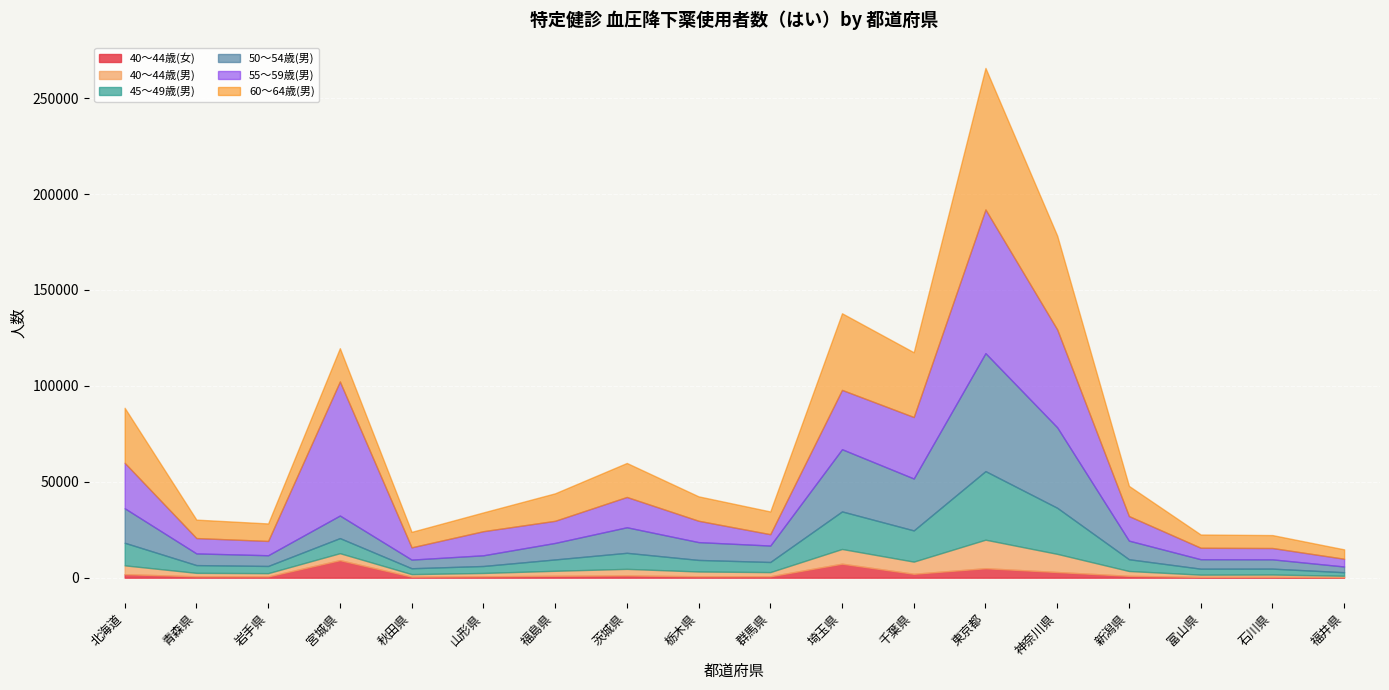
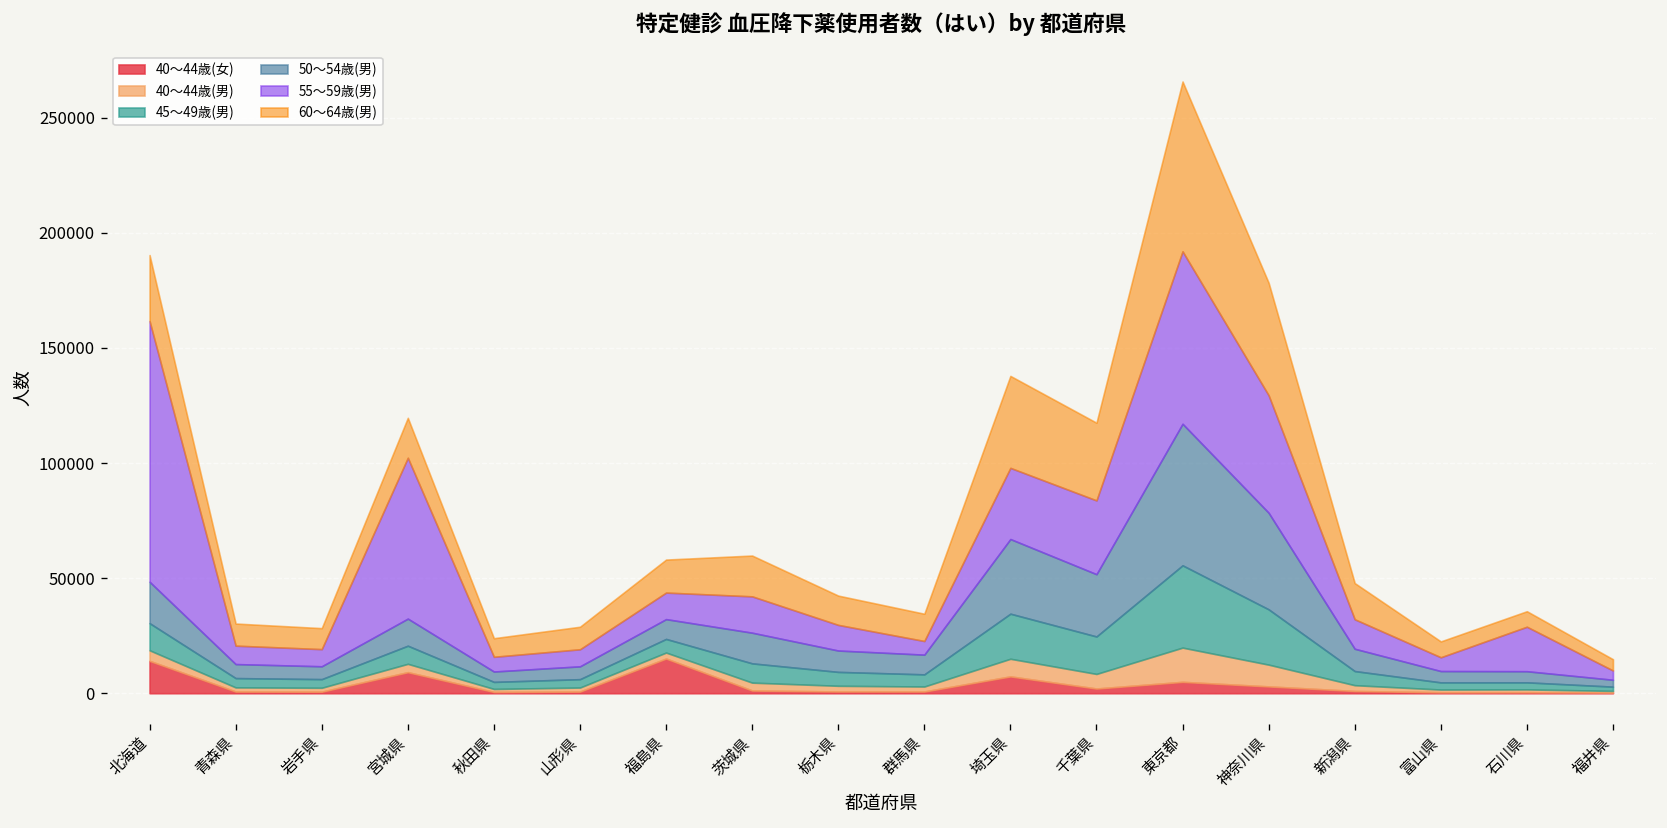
40～44歳(女), 北海道: 2000 -> 14000
55～59歳(男), 北海道: 24000 -> 113000
55～59歳(男), 山形県: 13000 -> 7000
40～44歳(女), 福島県: 1000 -> 15000
55～59歳(男), 石川県: 6000 -> 19000
